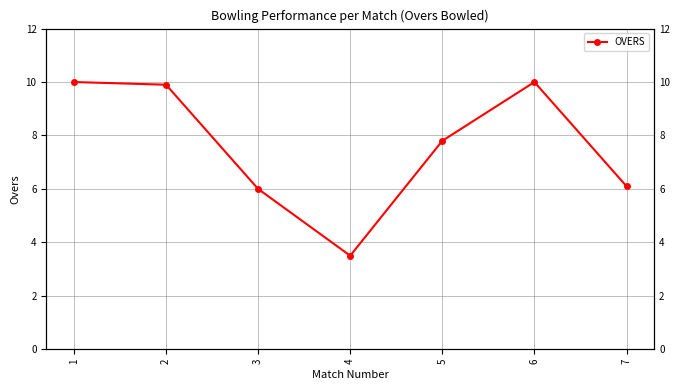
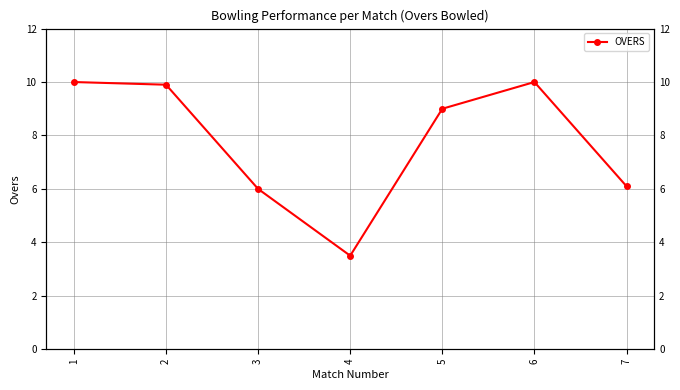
5: 7.8 -> 9.0
